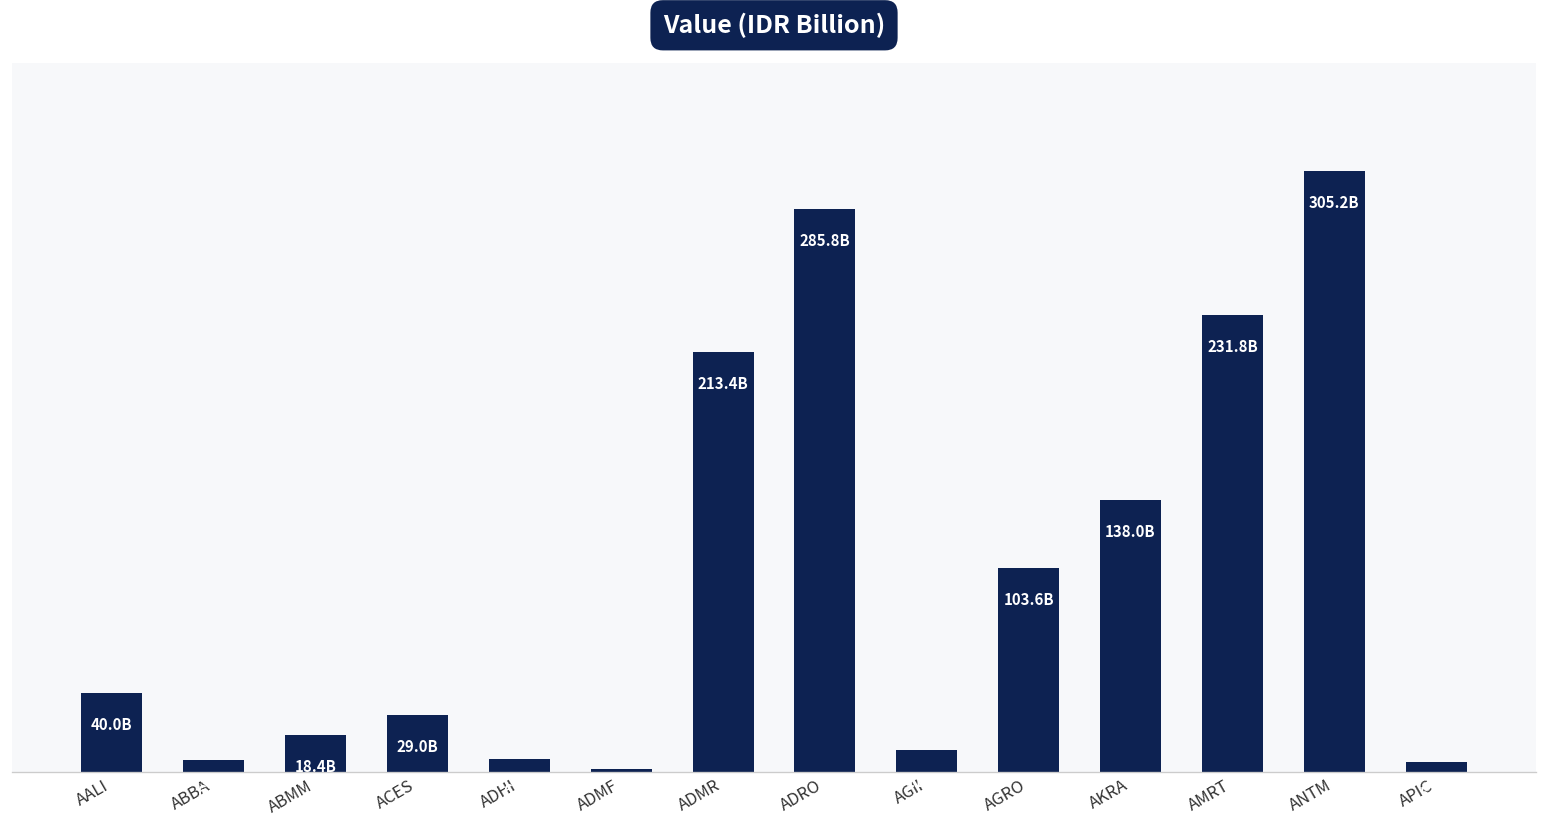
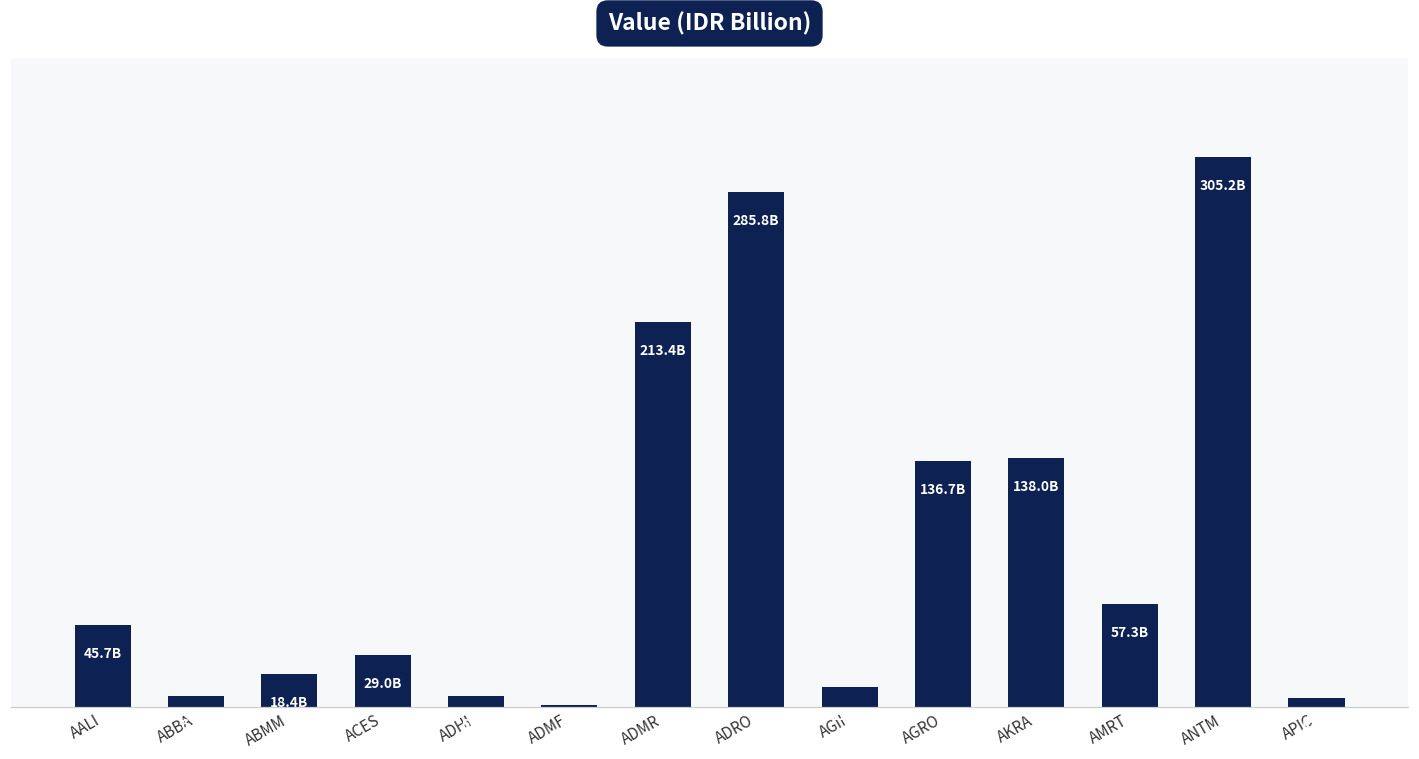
AALI: 40.0B -> 45.7B
AGRO: 103.6B -> 136.7B
AMRT: 231.8B -> 57.3B
